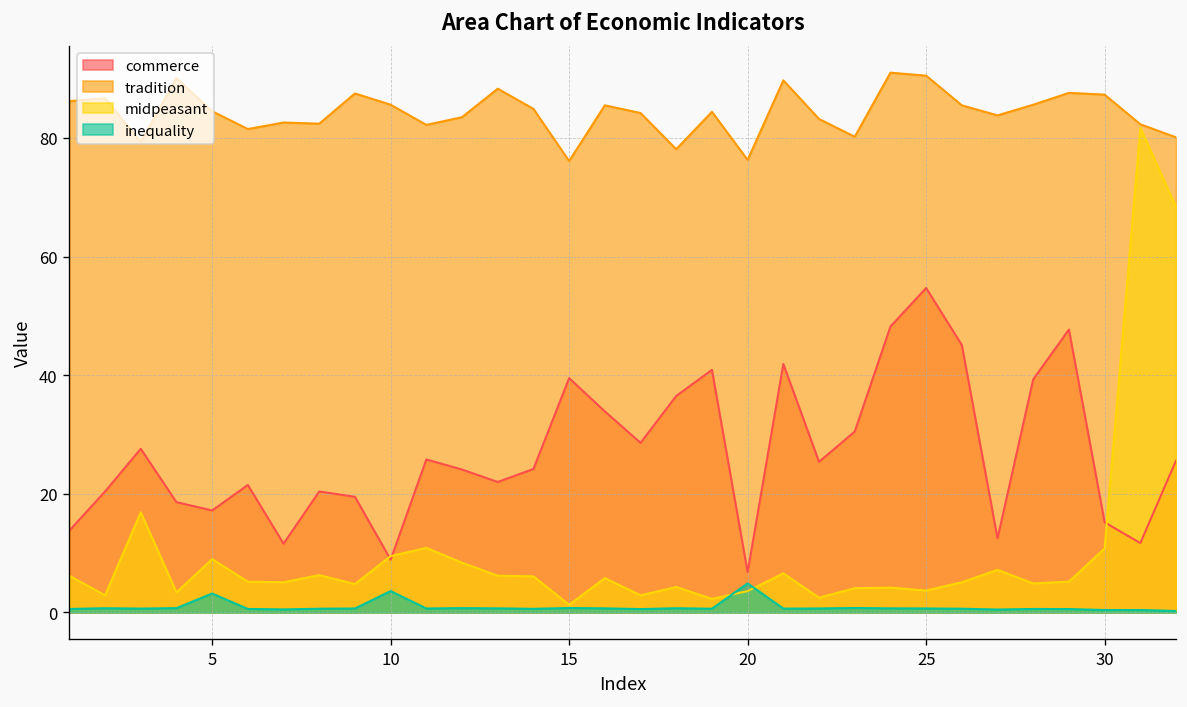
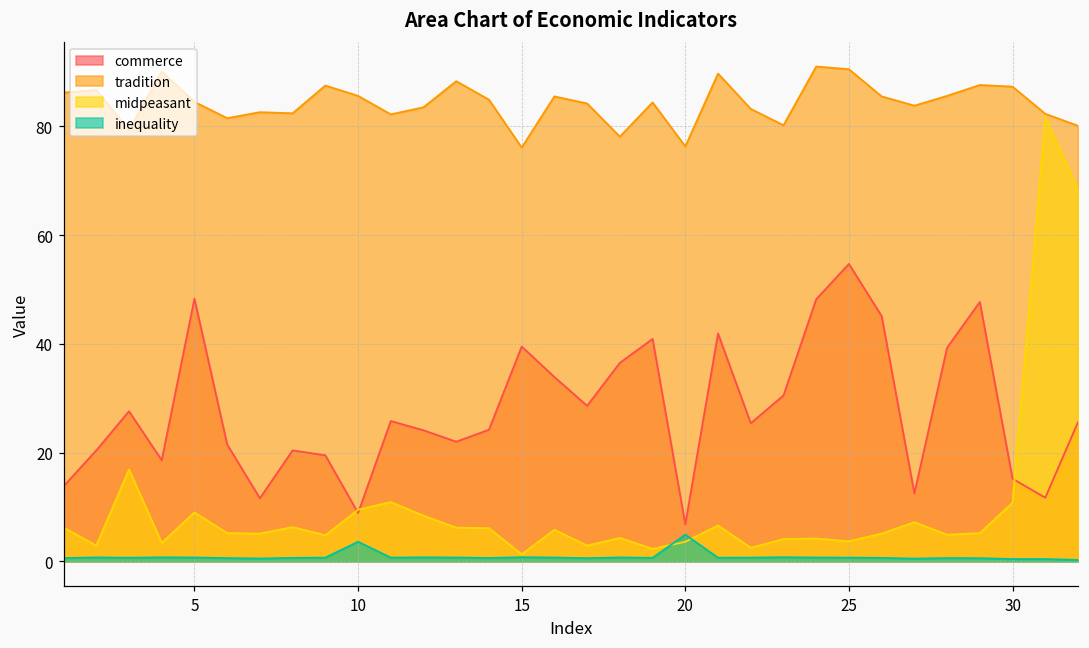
commerce, 5: 17 -> 48
inequality, 5: 3 -> 1
